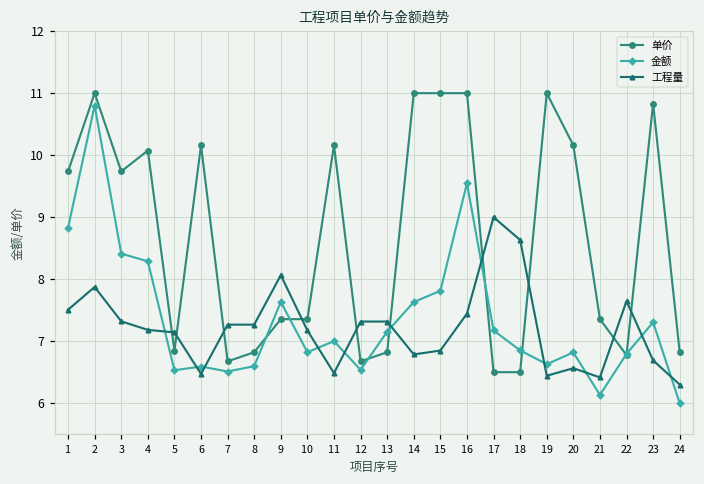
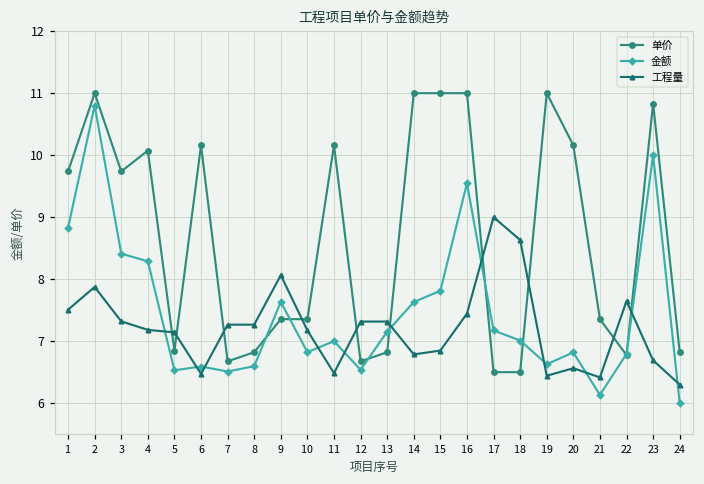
金额, 18: 6.9 -> 7.0
金额, 23: 7.3 -> 10.0
